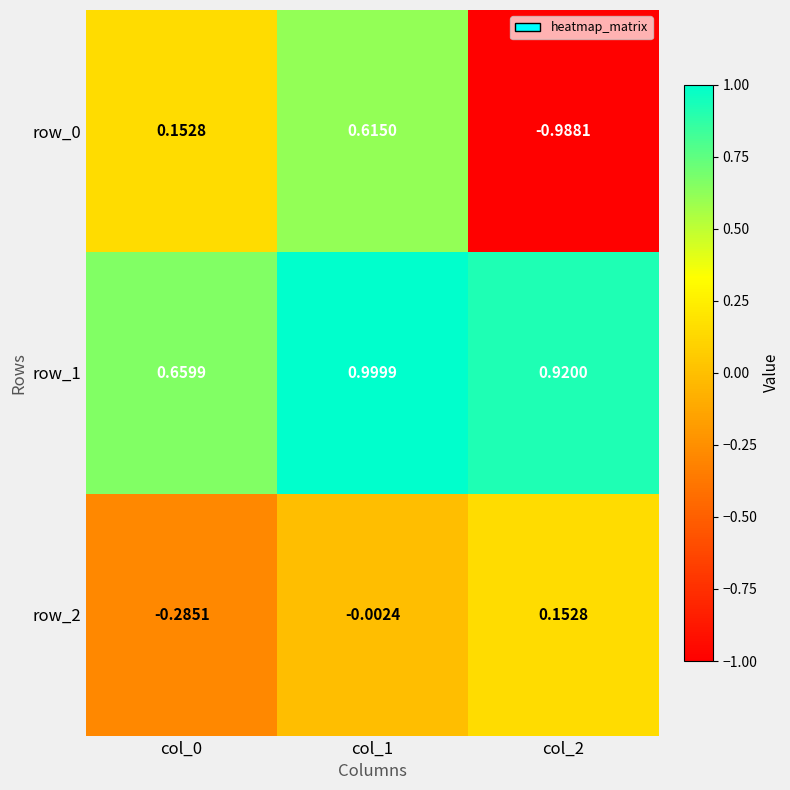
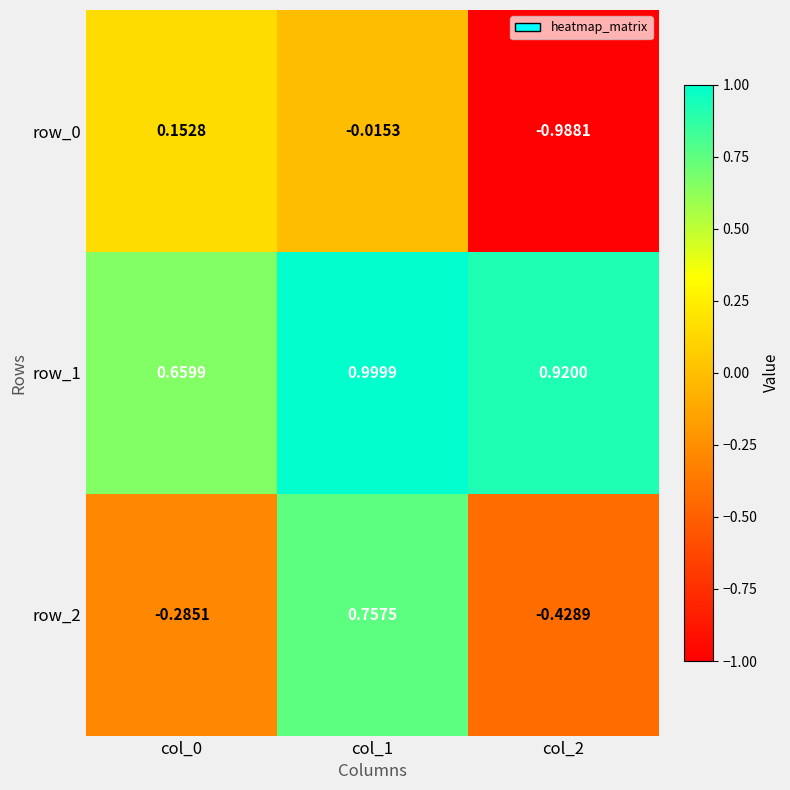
row_0, col_1: 0.6150 -> -0.0153
row_2, col_1: -0.0024 -> 0.7575
row_2, col_2: 0.1528 -> -0.4289
